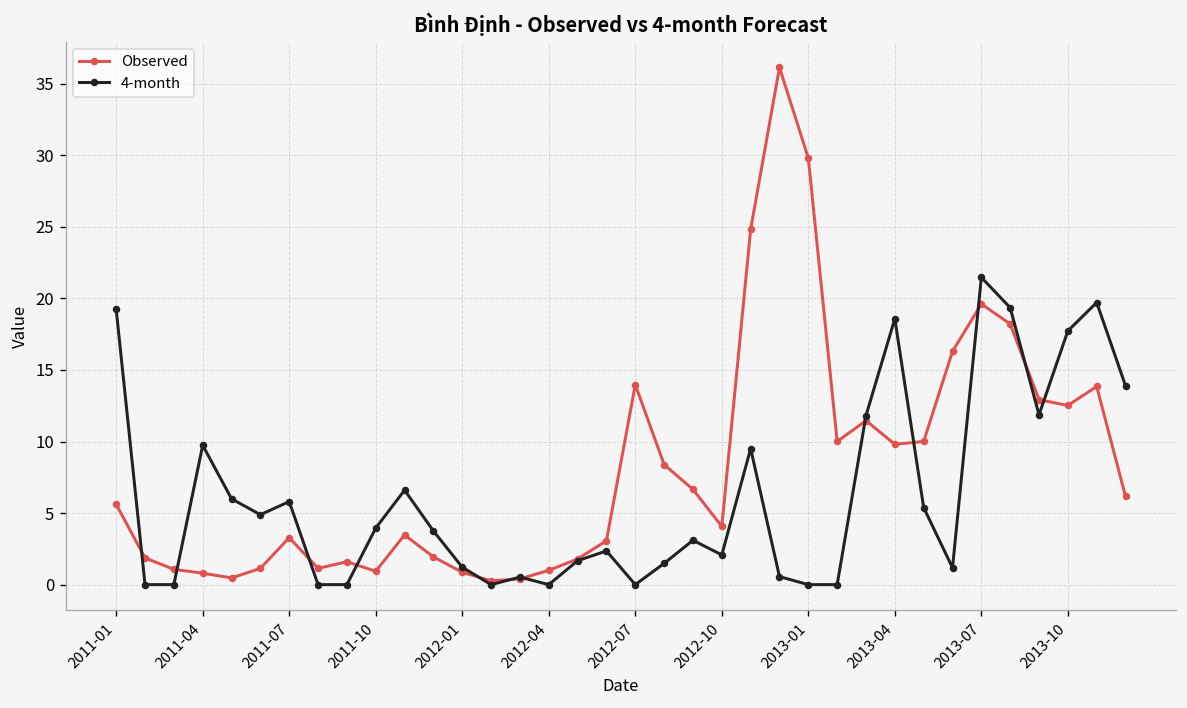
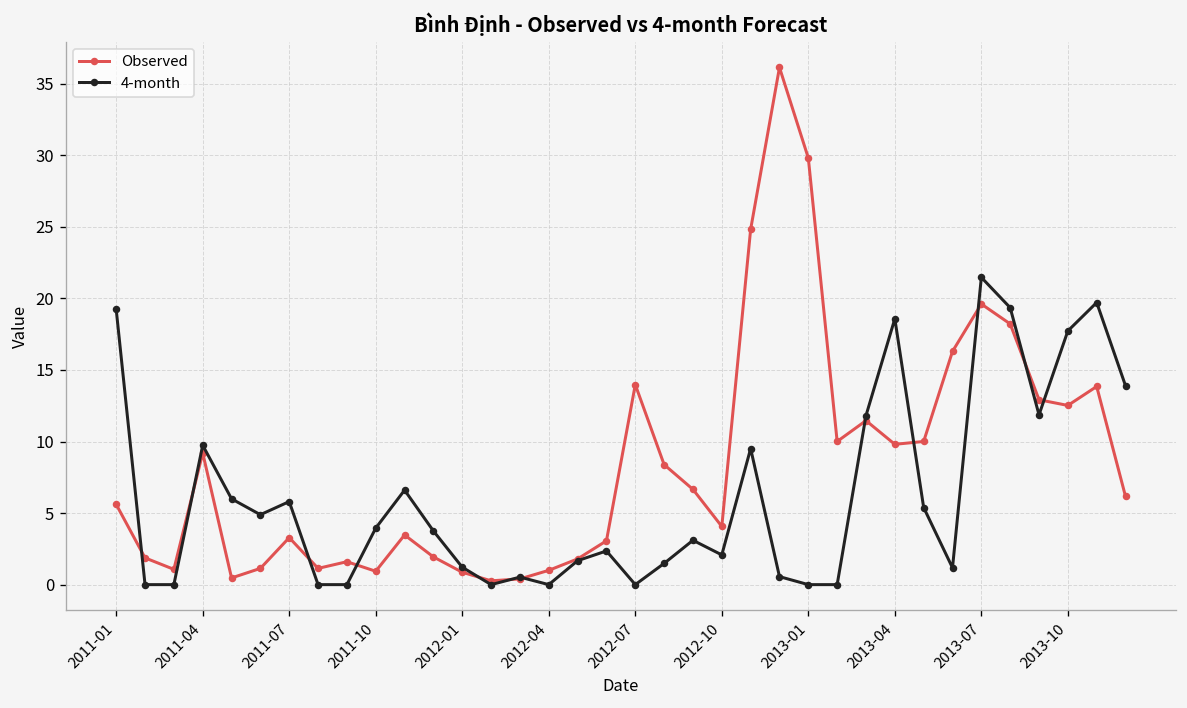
Observed, 2011-04: 0.8 -> 9.2
